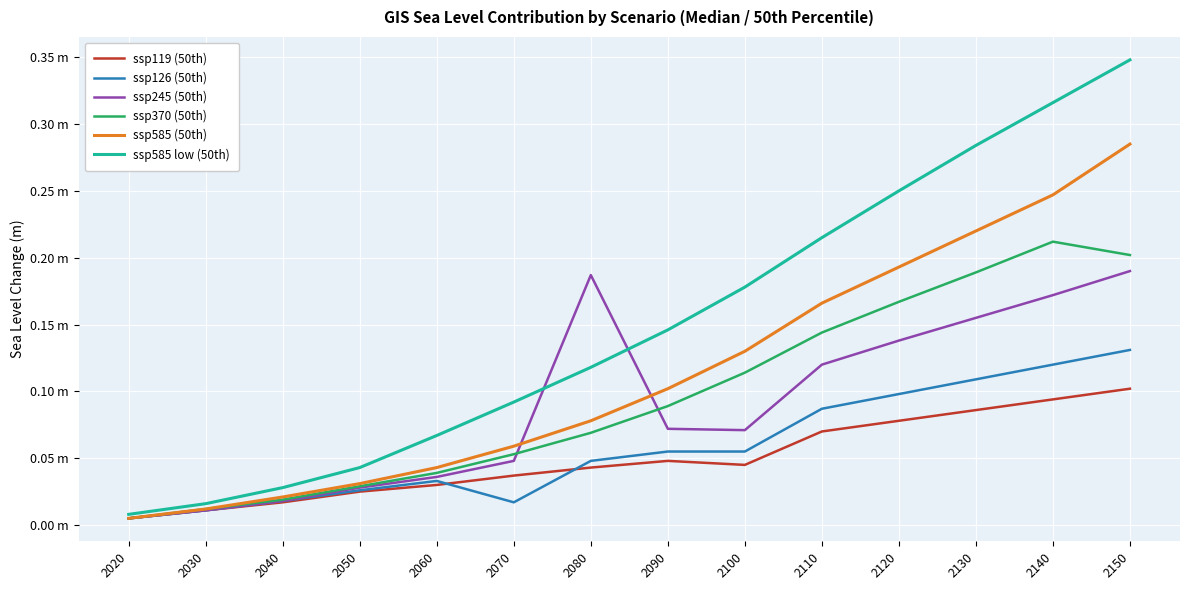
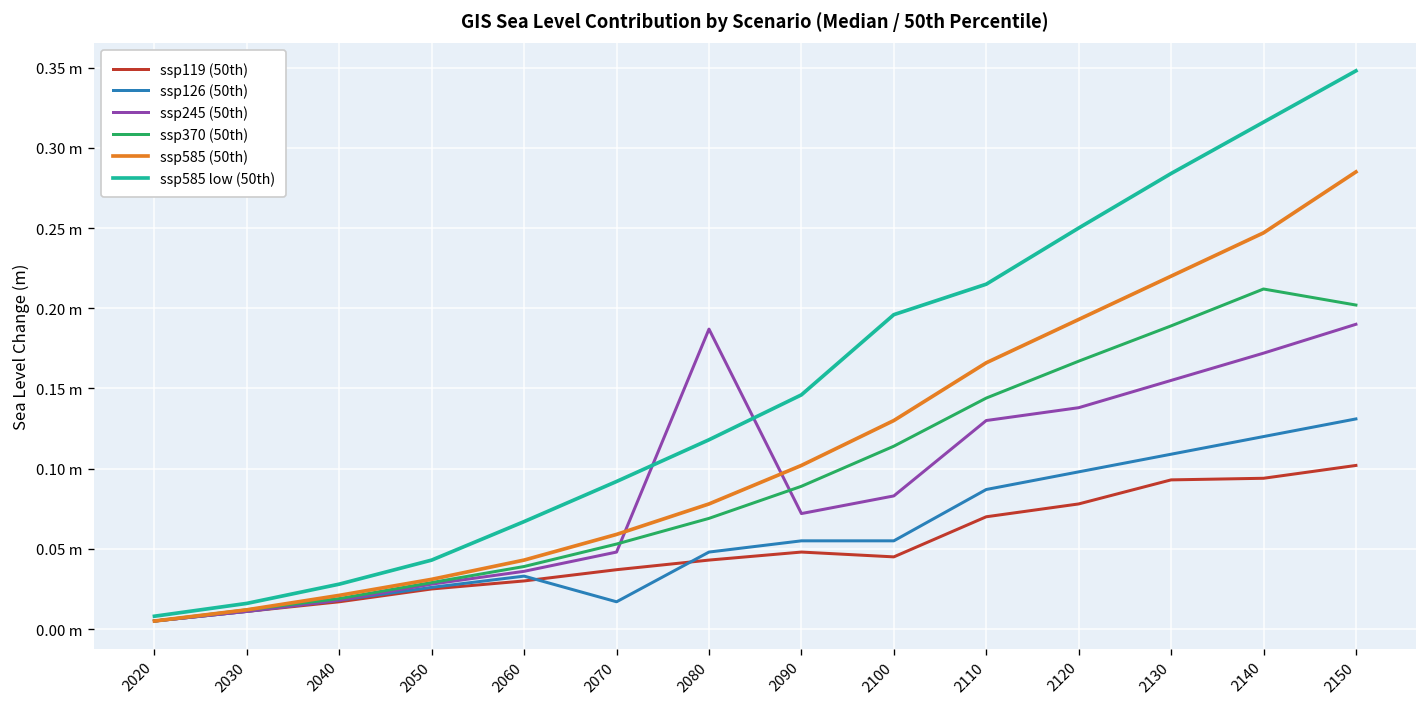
ssp245 (50th), 2100: 0.071 m -> 0.083 m
ssp585 low (50th), 2100: 0.178 m -> 0.196 m
ssp245 (50th), 2110: 0.12 m -> 0.13 m
ssp119 (50th), 2130: 0.086 m -> 0.093 m
